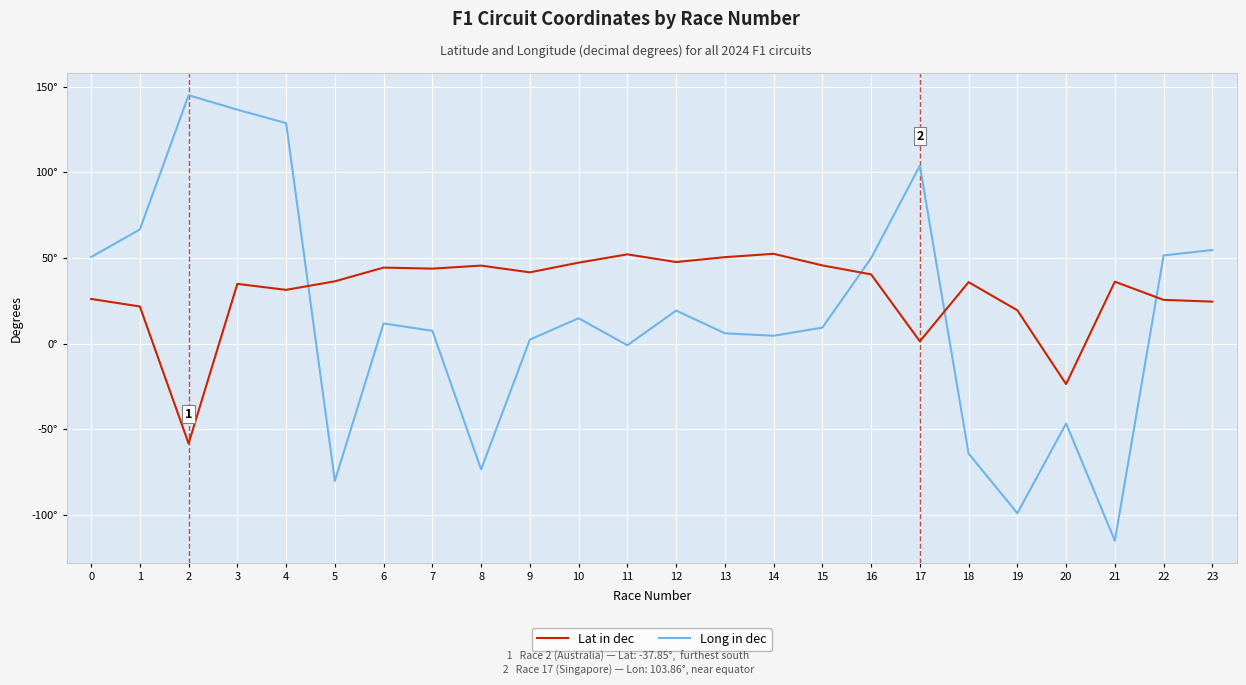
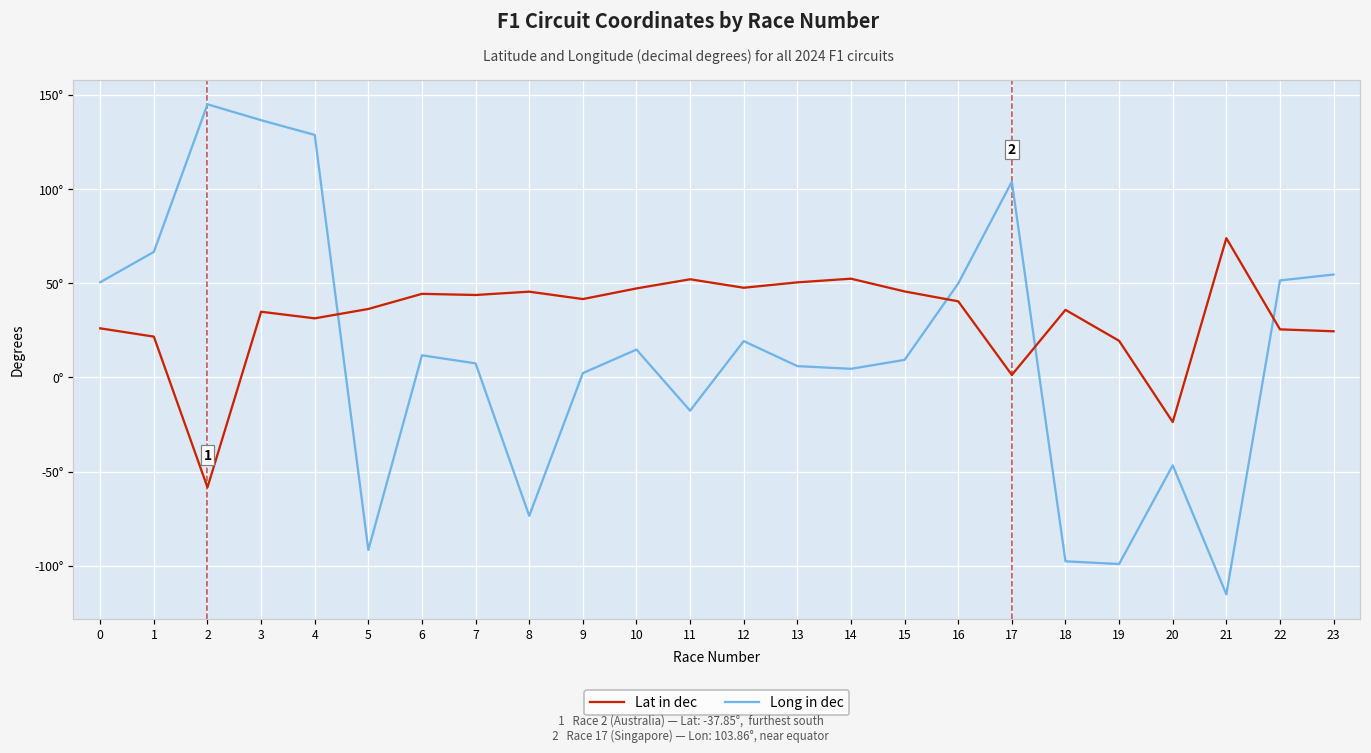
Long in dec, 5: -80° -> -92°
Long in dec, 11: -1° -> -18°
Long in dec, 18: -64° -> -98°
Lat in dec, 21: 36° -> 74°
